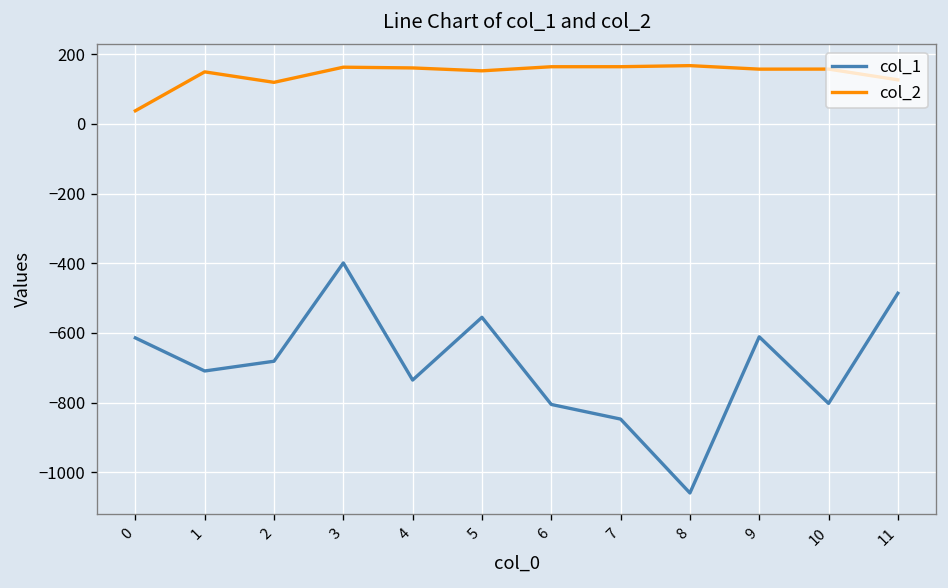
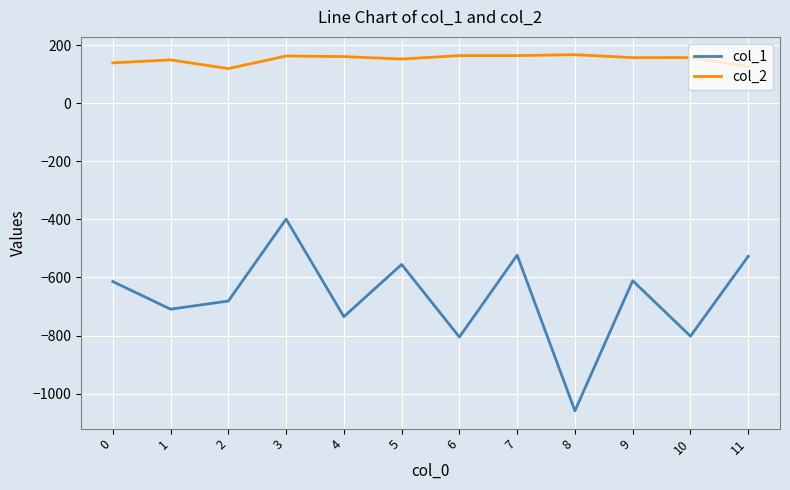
col_2, 0: 40 -> 140
col_1, 7: -850 -> -520
col_1, 11: -490 -> -530
